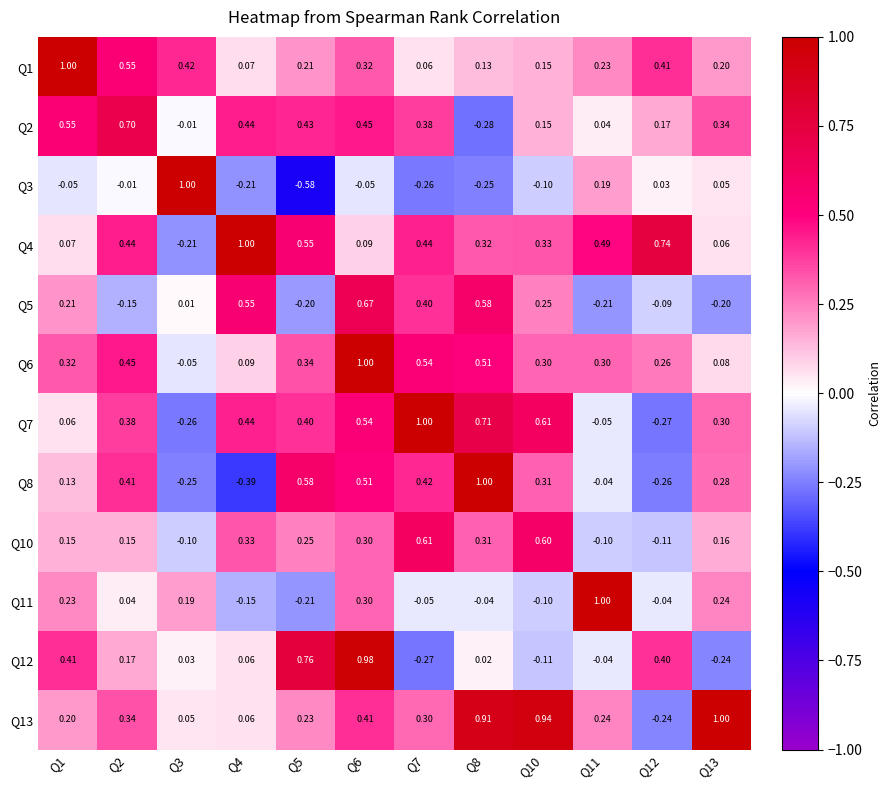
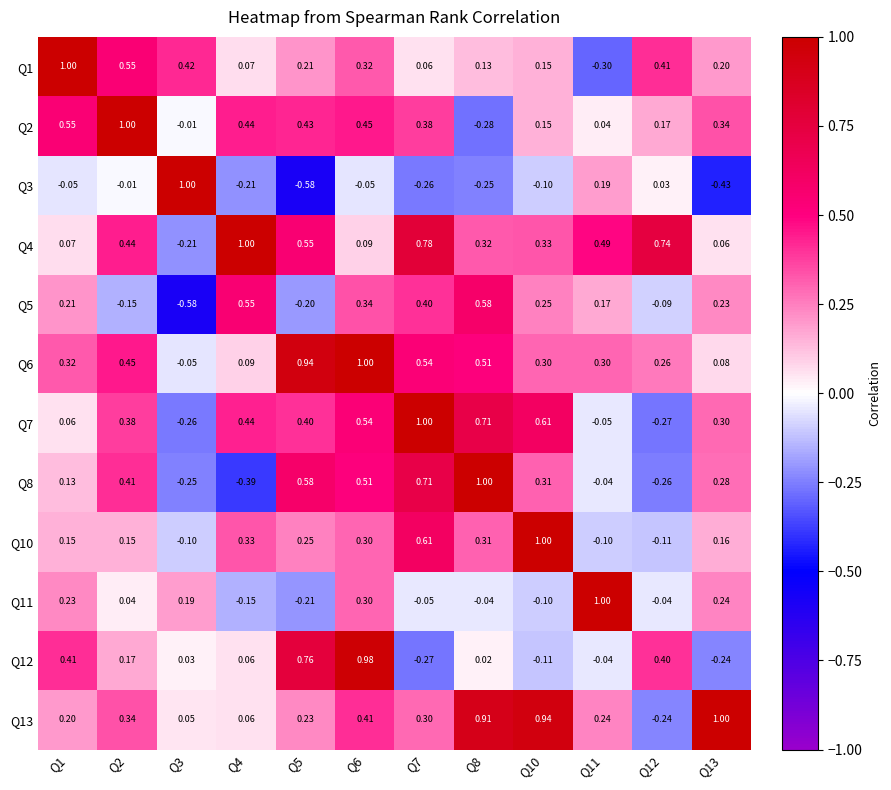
Q1, Q11: 0.23 -> -0.30
Q2, Q2: 0.70 -> 1.00
Q3, Q13: 0.05 -> -0.43
Q4, Q7: 0.44 -> 0.78
Q5, Q3: 0.01 -> -0.58
Q5, Q6: 0.67 -> 0.34
Q5, Q11: -0.21 -> 0.17
Q5, Q13: -0.20 -> 0.23
Q6, Q5: 0.34 -> 0.94
Q8, Q7: 0.42 -> 0.71
Q10, Q10: 0.60 -> 1.00
